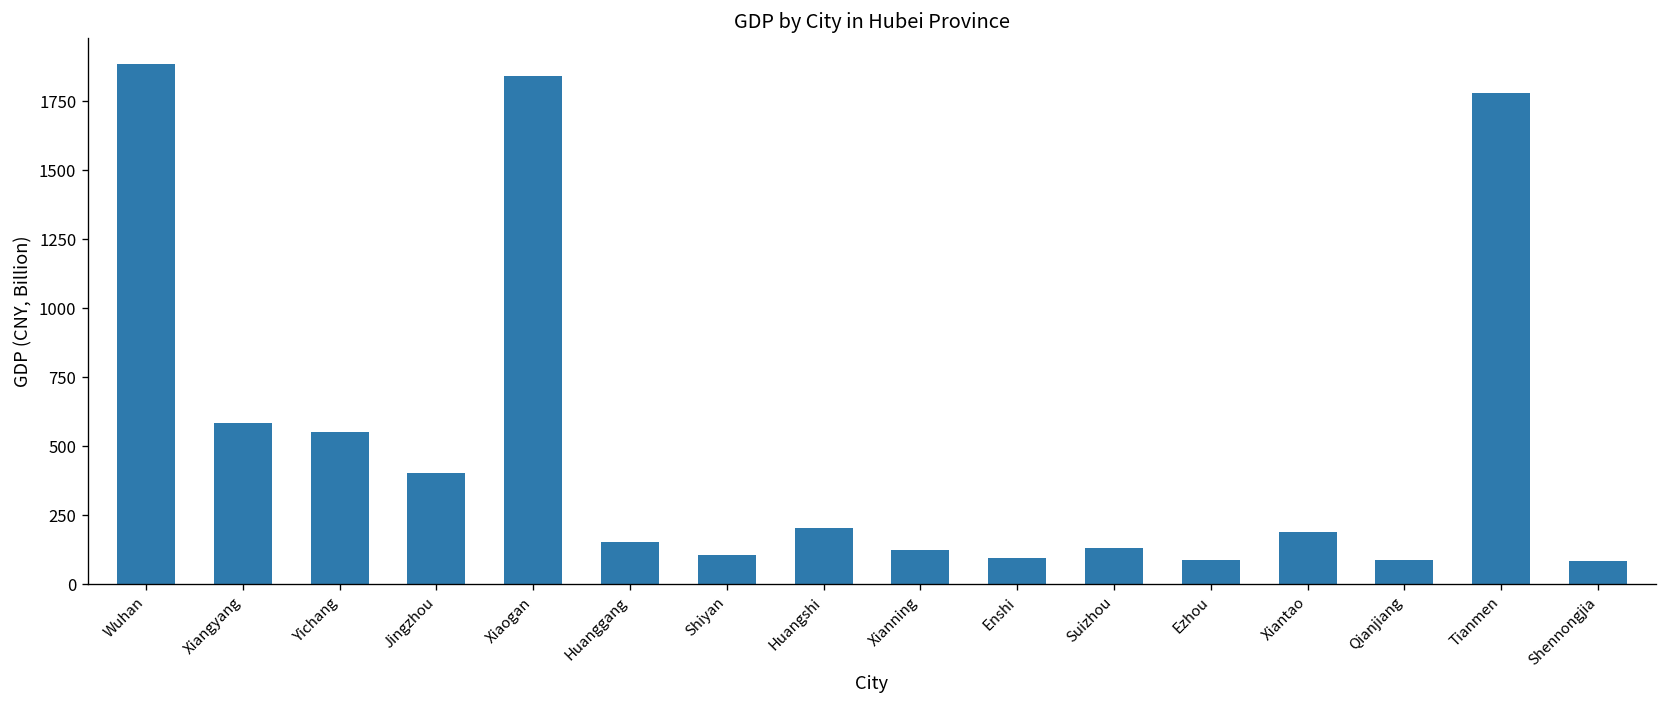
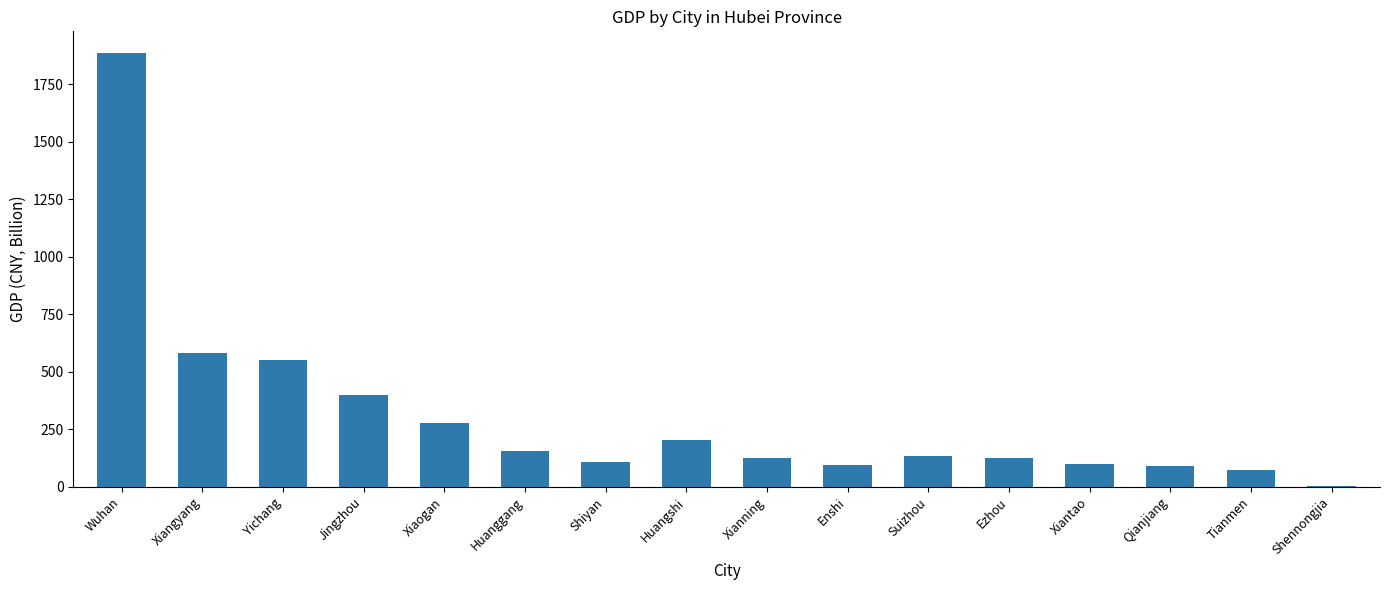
Xiaogan: 1840 -> 280
Ezhou: 90 -> 130
Xiantao: 190 -> 100
Tianmen: 1780 -> 70
Shennongjia: 80 -> 0
